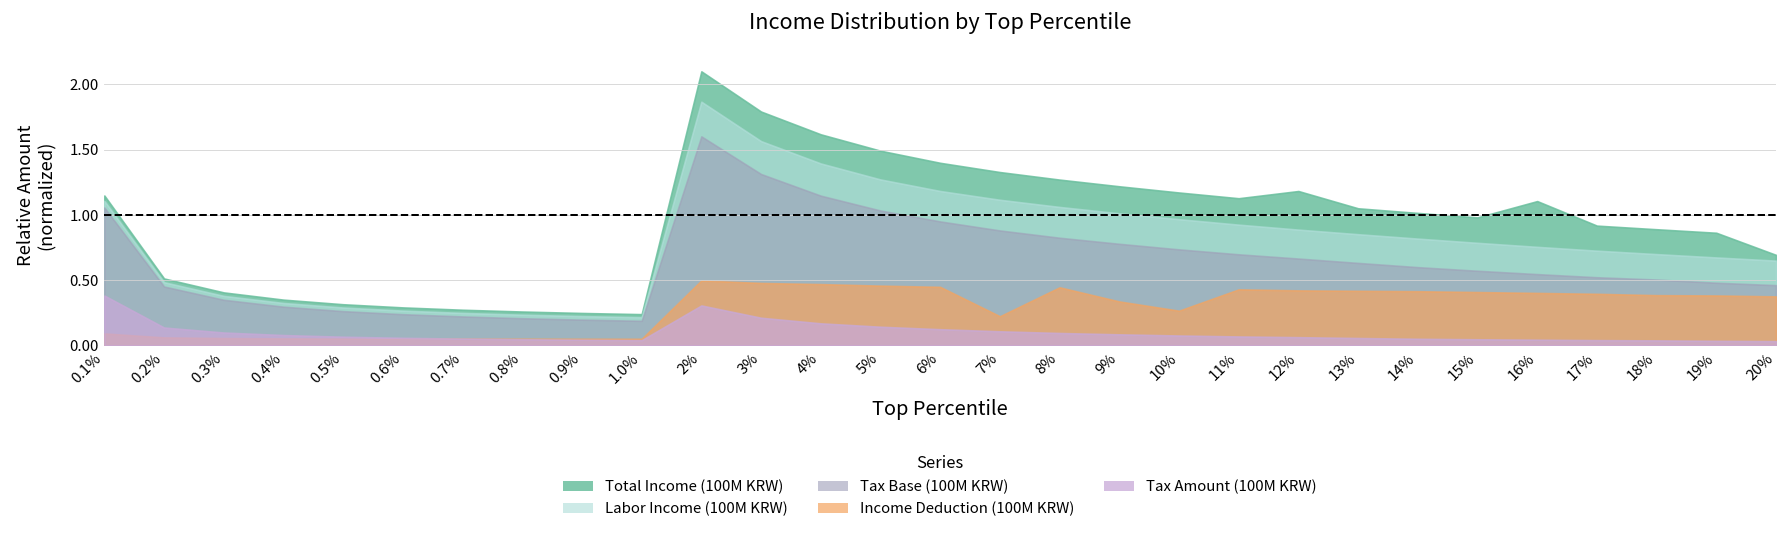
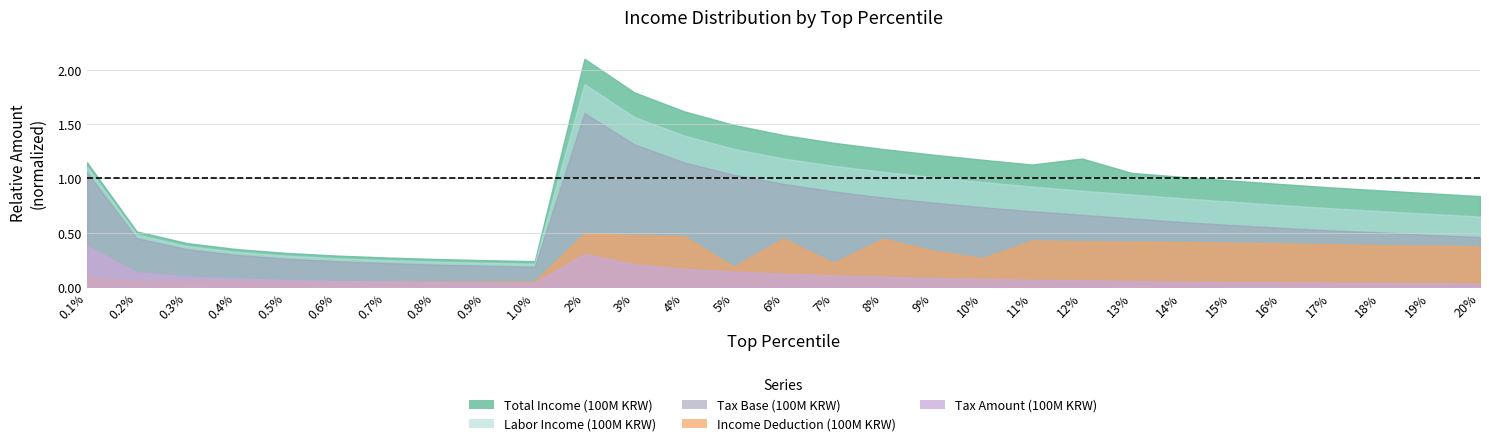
Income Deduction (100M KRW), 5%: 0.46 -> 0.19
Total Income (100M KRW), 16%: 1.11 -> 0.95
Total Income (100M KRW), 20%: 0.69 -> 0.84
